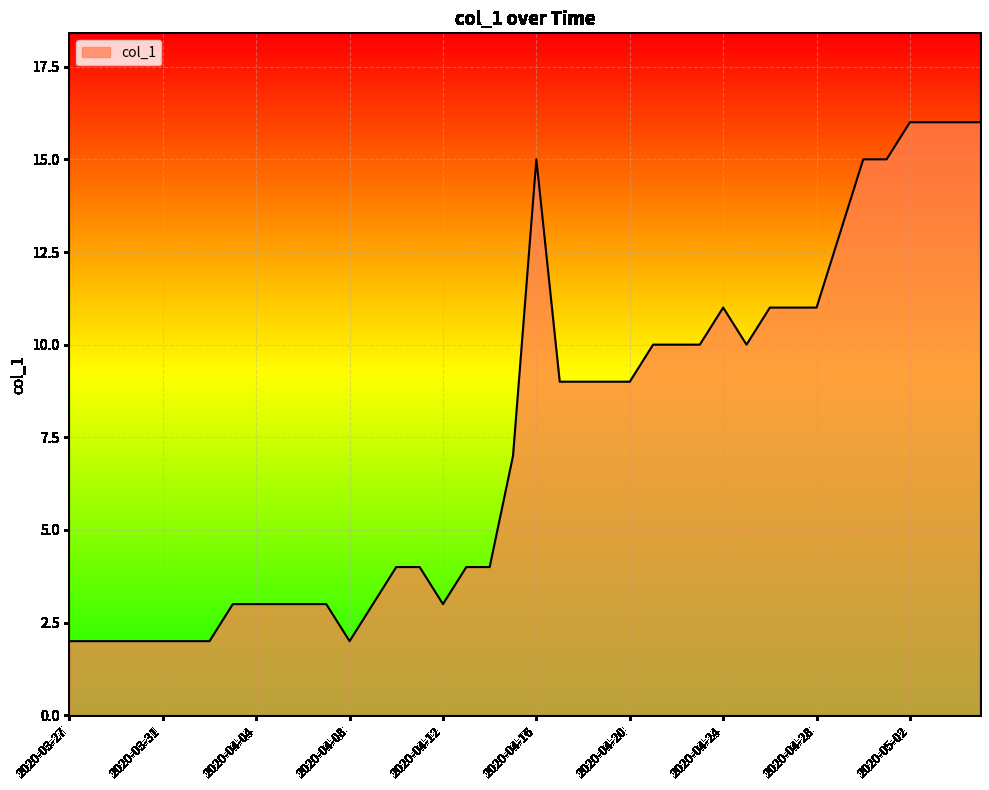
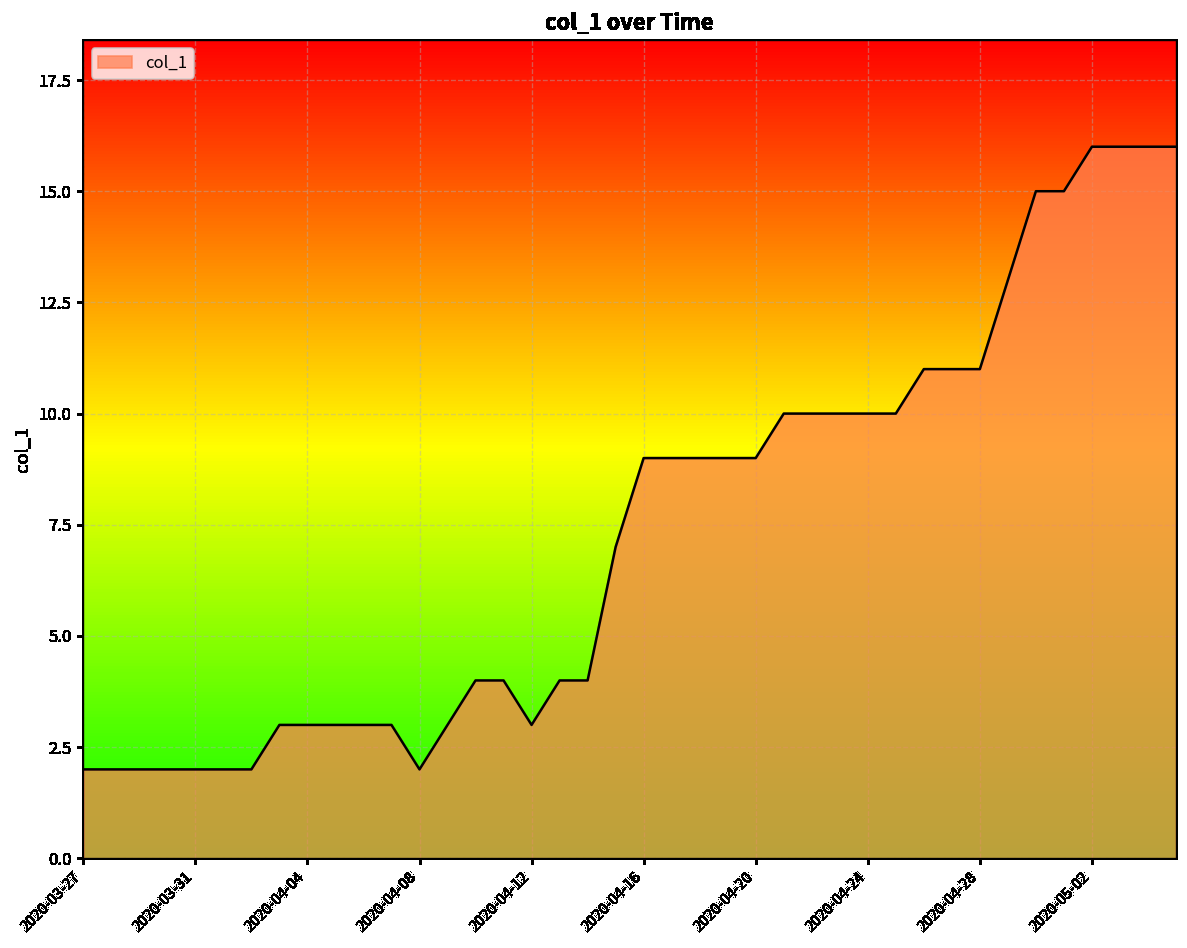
2020-04-16: 15 -> 9
2020-04-24: 11 -> 10
